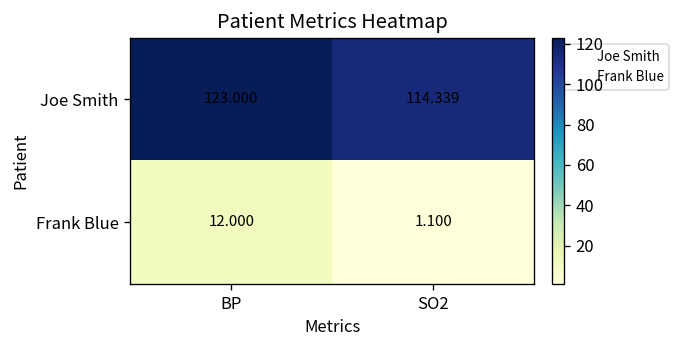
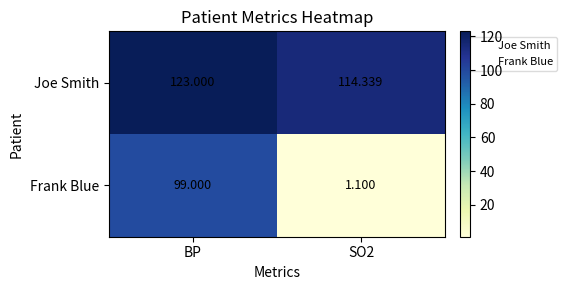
Frank Blue, BP: 12.000 -> 99.000
